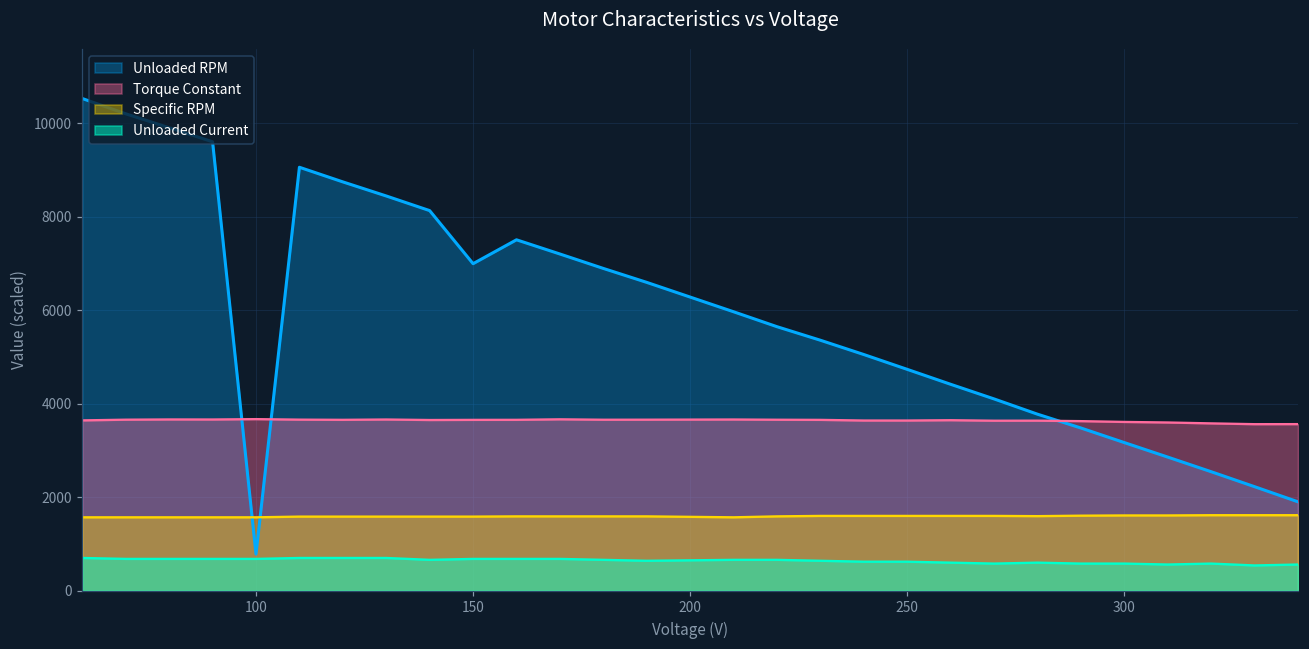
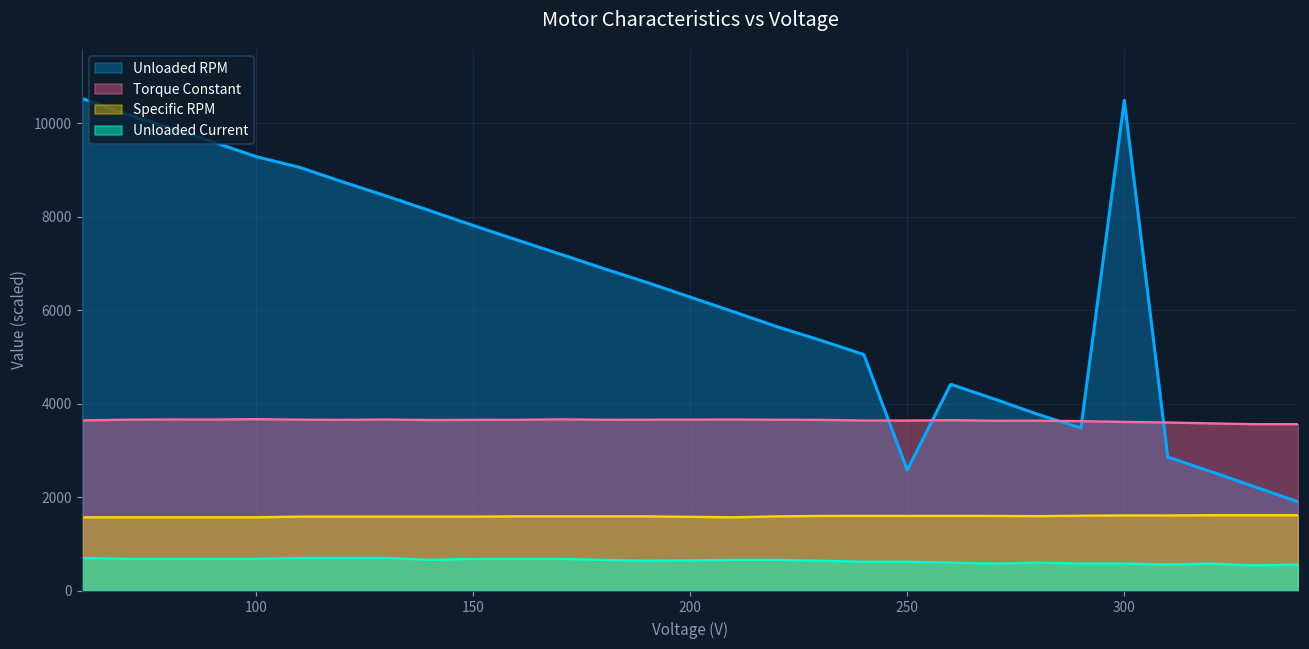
Unloaded RPM, 100: 800 -> 9300
Unloaded RPM, 150: 7000 -> 7800
Unloaded RPM, 250: 4700 -> 2600
Unloaded RPM, 300: 3200 -> 10500
